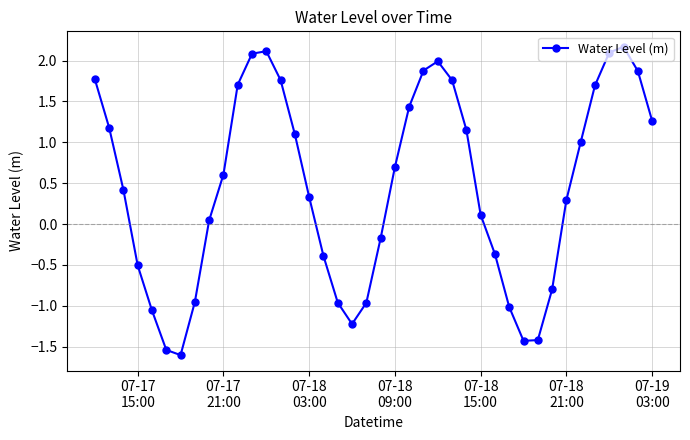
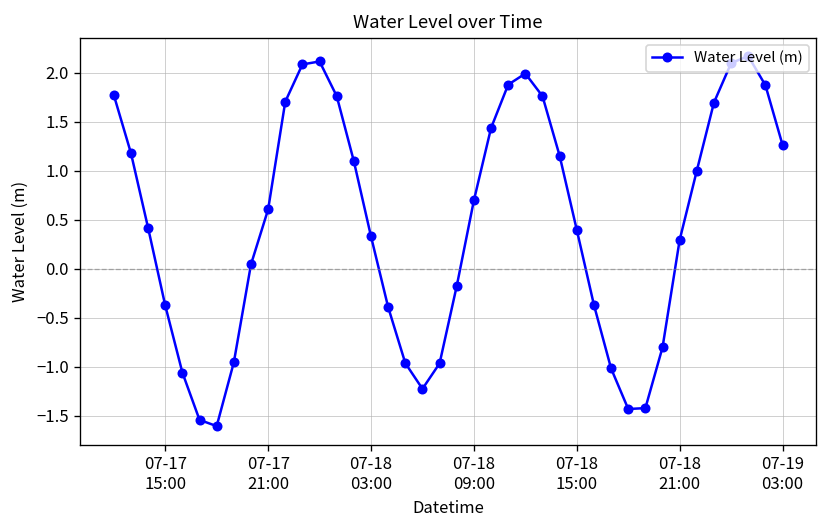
07-17 15:00: -0.5 -> -0.4
07-18 15:00: 0.1 -> 0.4
